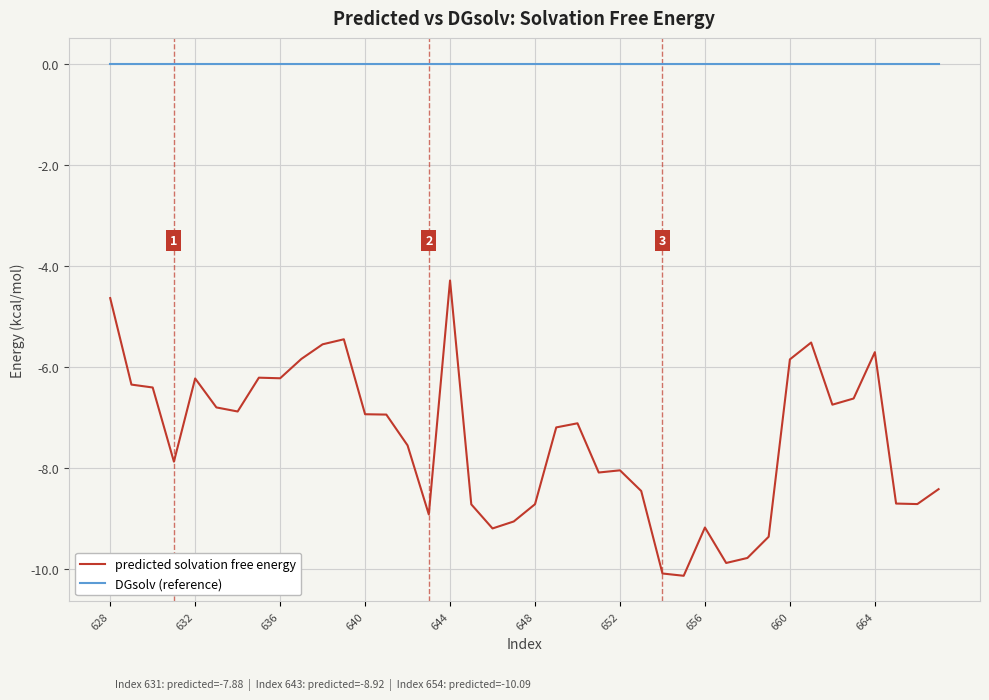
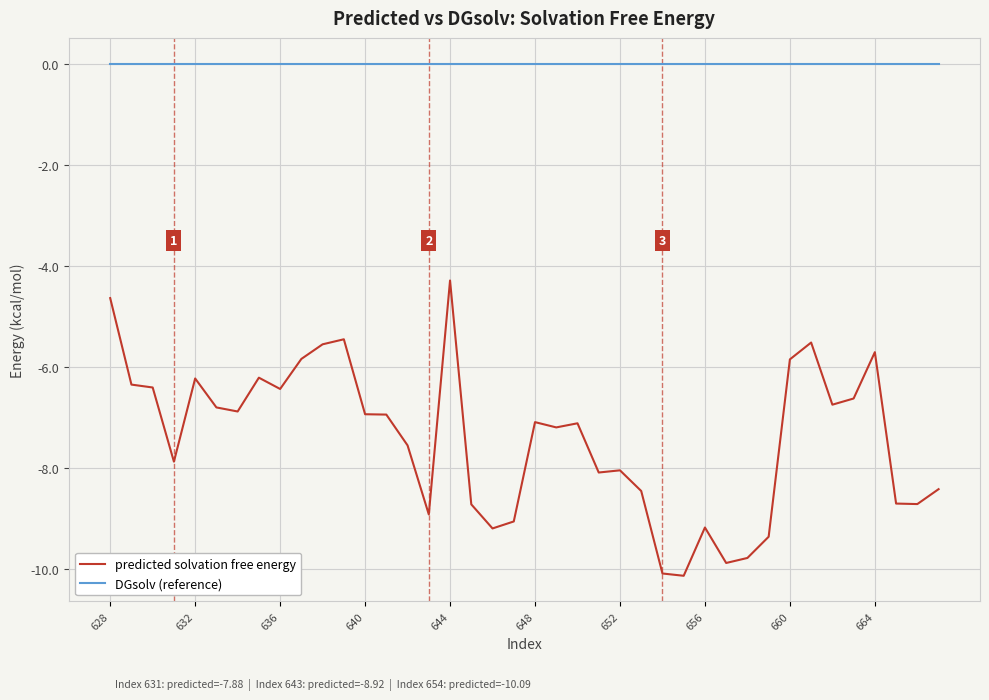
predicted solvation free energy, 636: -6.2 -> -6.4
predicted solvation free energy, 648: -8.7 -> -7.1
